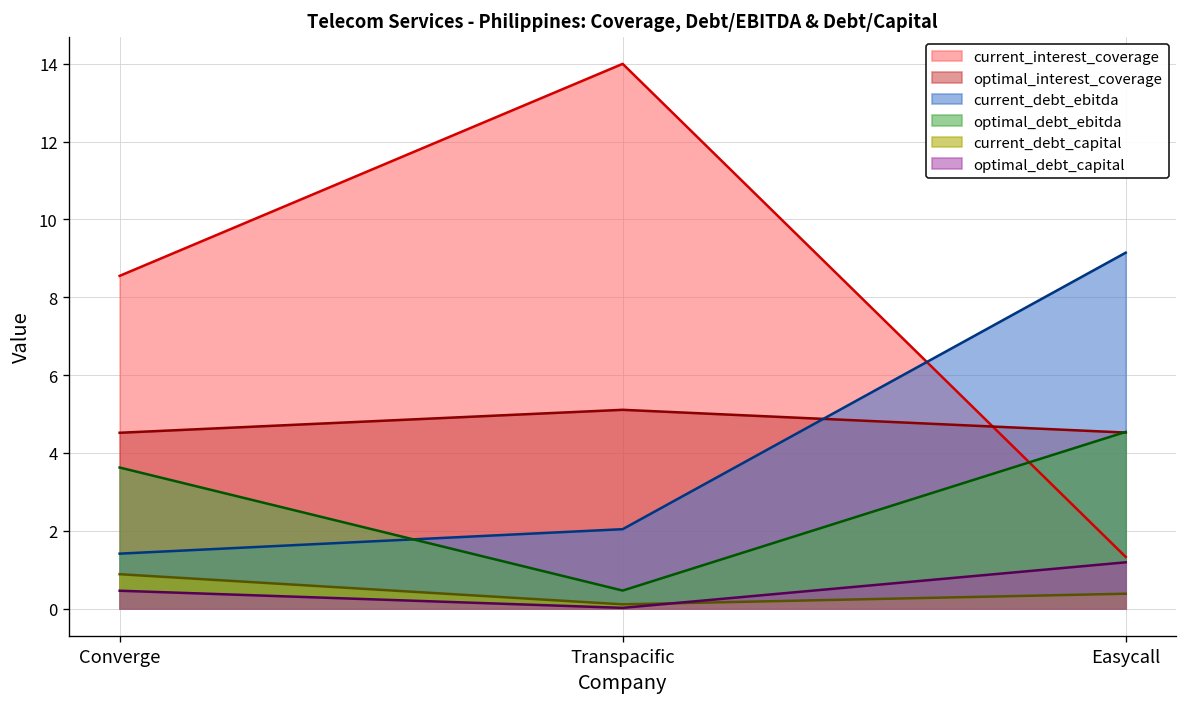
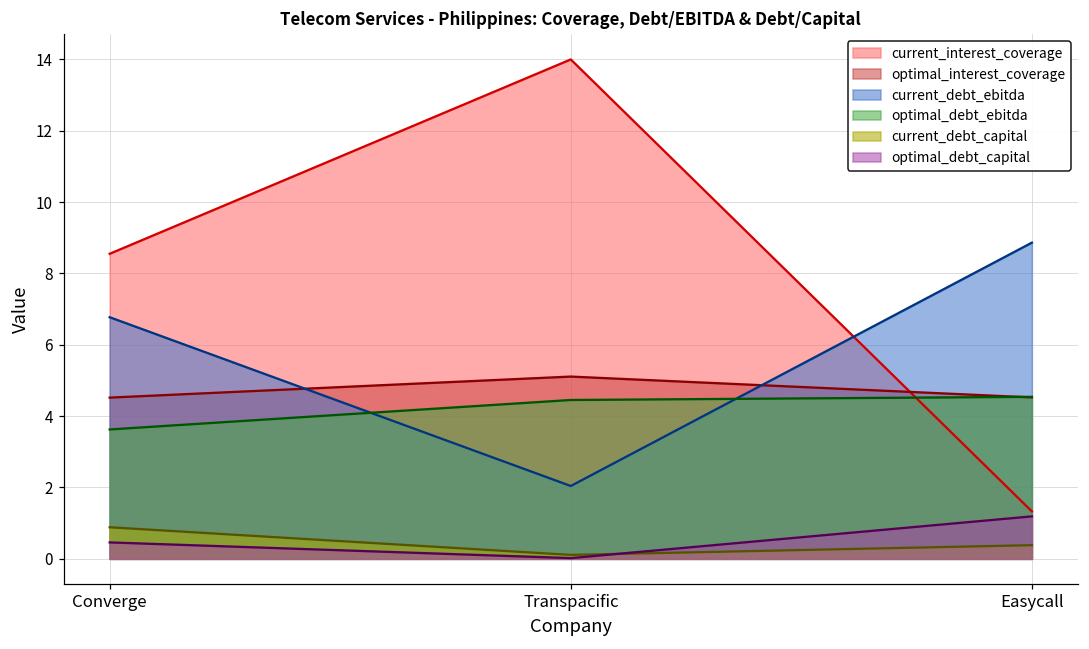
current_debt_ebitda, Converge: 1.4 -> 6.8
optimal_debt_ebitda, Transpacific: 0.5 -> 4.5
current_debt_ebitda, Easycall: 9.1 -> 8.9
